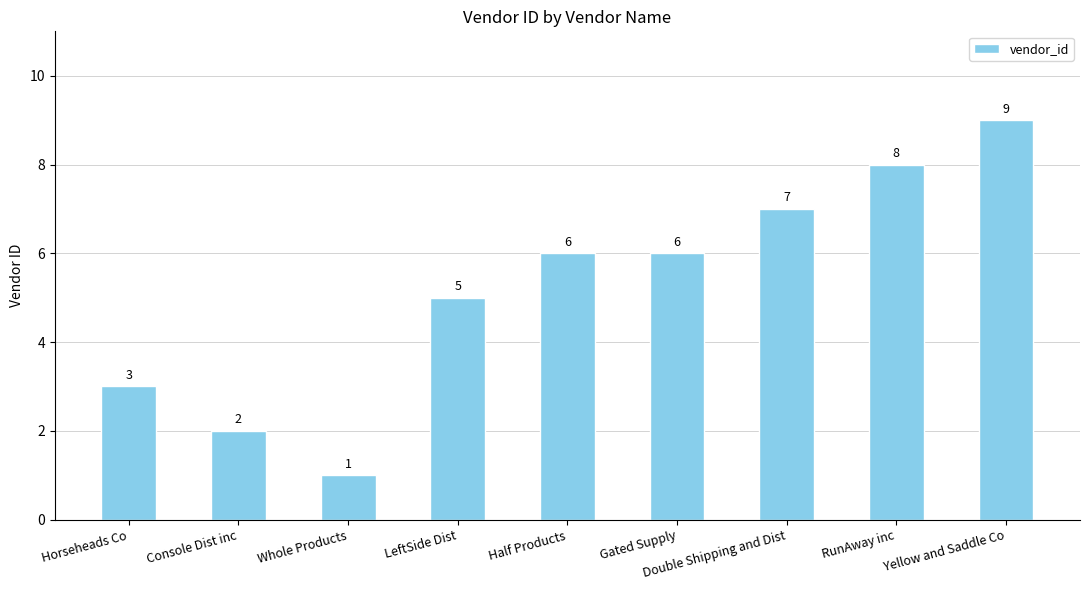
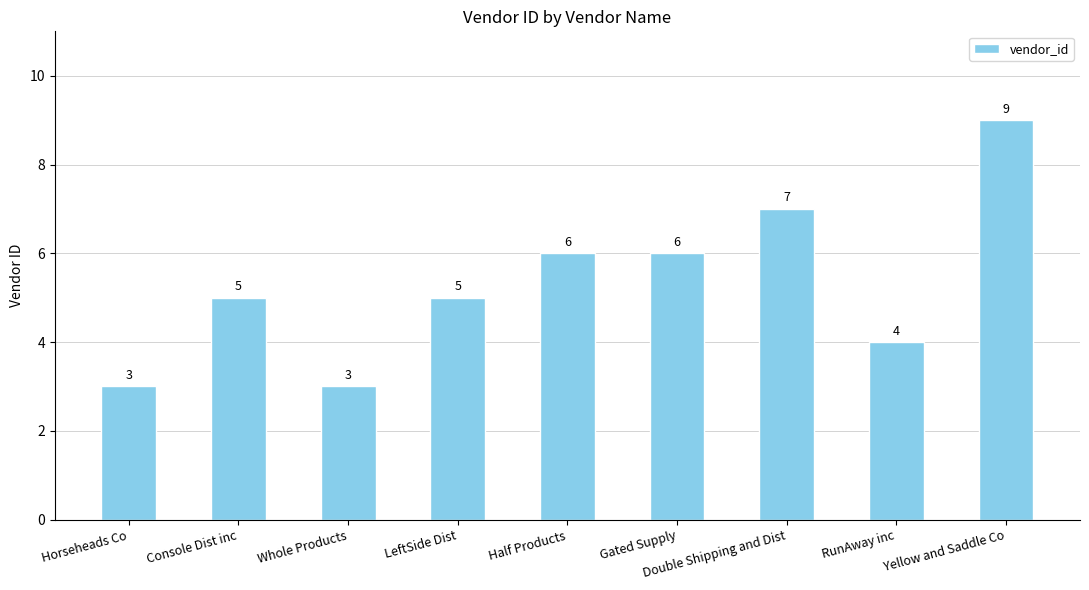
Console Dist inc: 2 -> 5
Whole Products: 1 -> 3
RunAway inc: 8 -> 4
